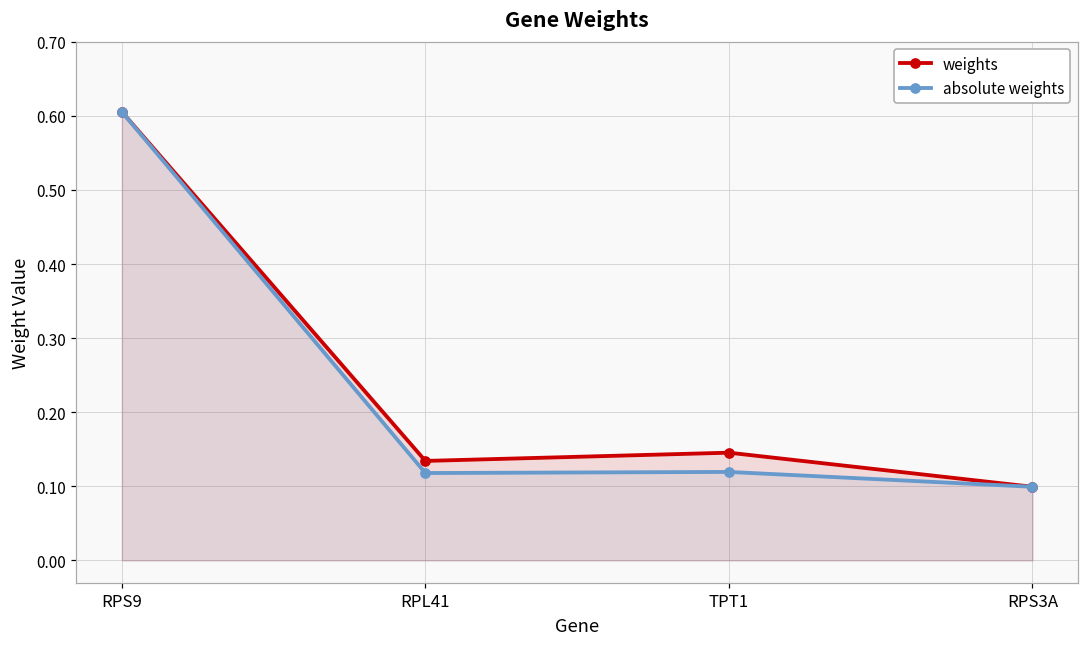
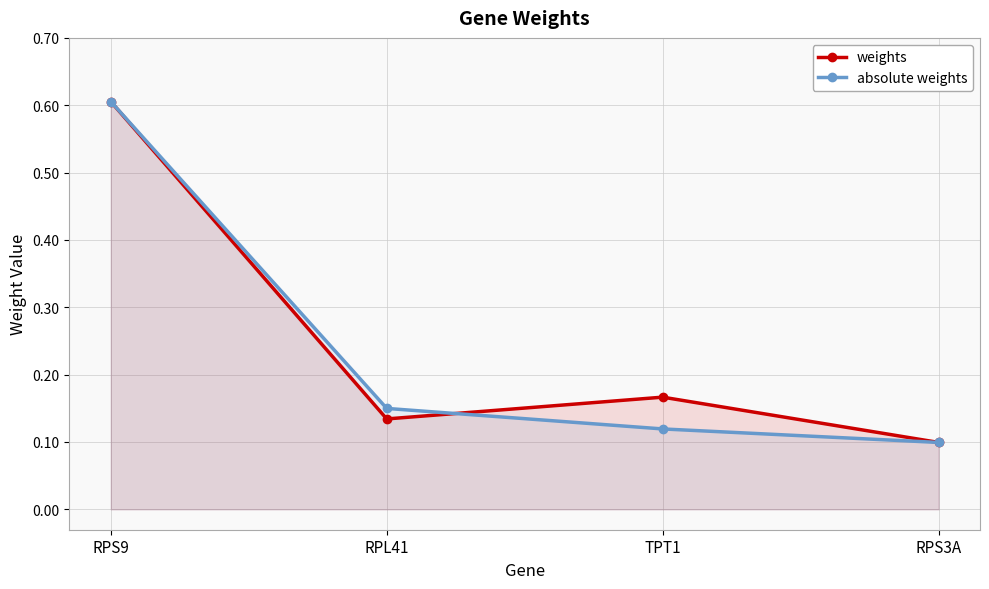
absolute weights, RPL41: 0.12 -> 0.15
weights, TPT1: 0.15 -> 0.17
